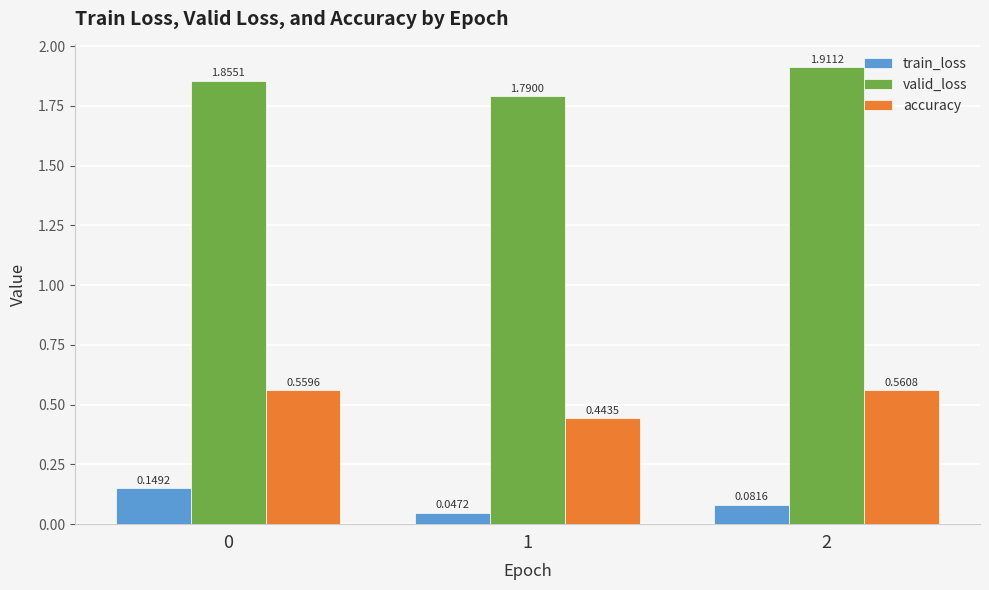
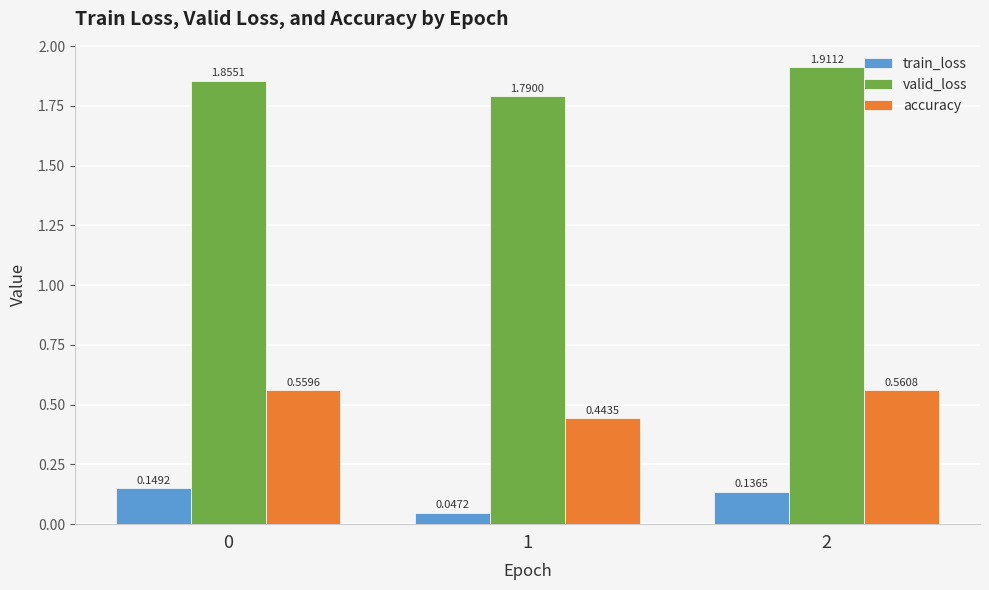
train_loss, 2: 0.0816 -> 0.1365
